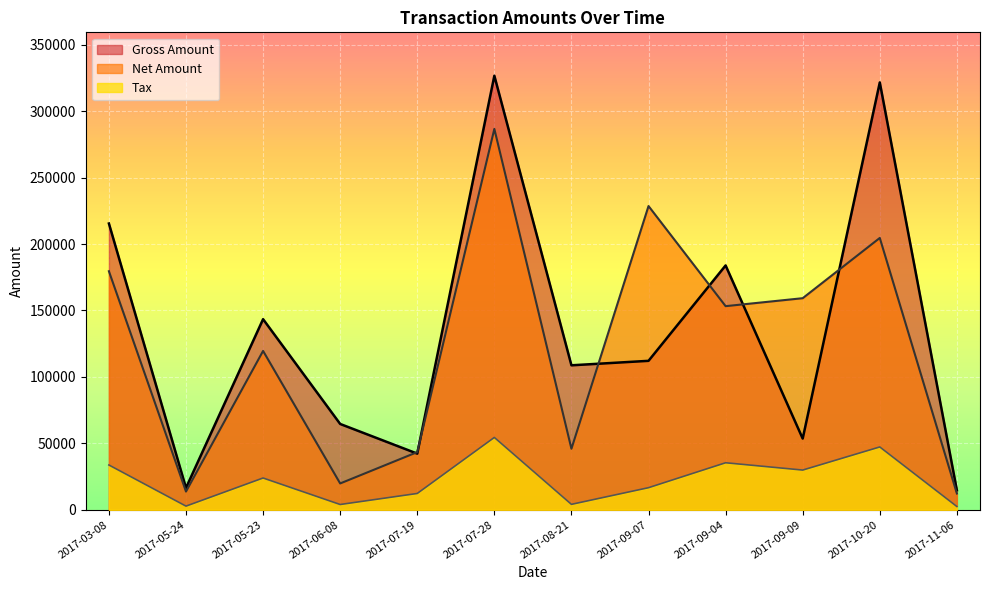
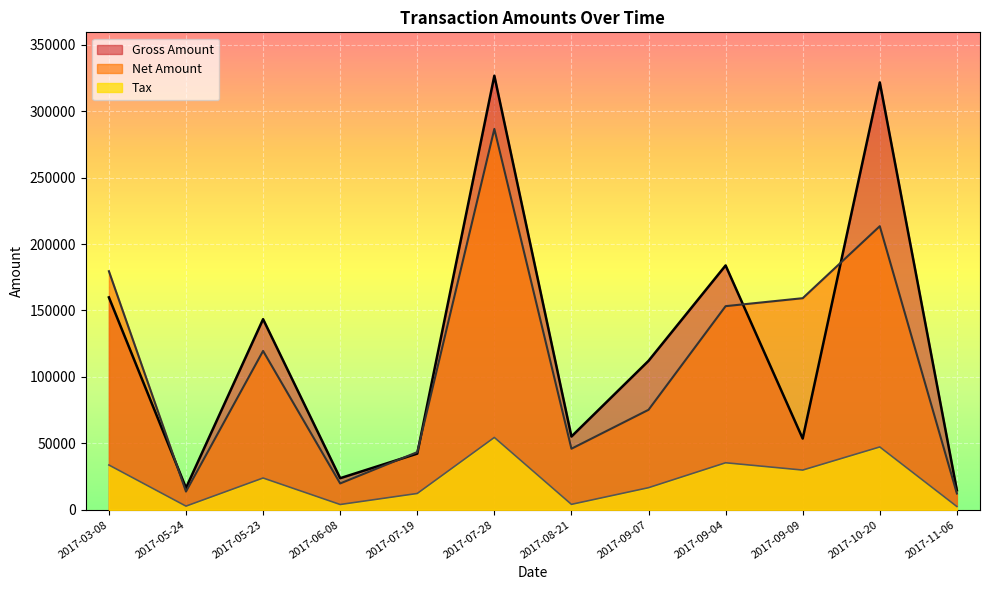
Gross Amount, 2017-03-08: 215000 -> 160000
Gross Amount, 2017-06-08: 65000 -> 24000
Gross Amount, 2017-08-21: 109000 -> 55000
Net Amount, 2017-09-07: 229000 -> 75000
Net Amount, 2017-10-20: 205000 -> 213000
